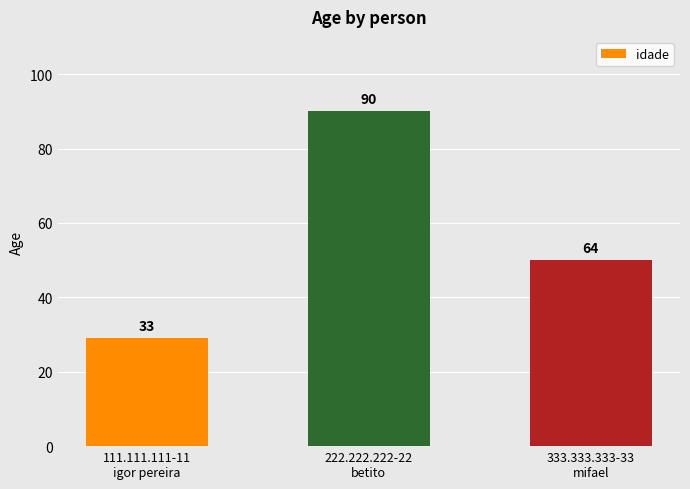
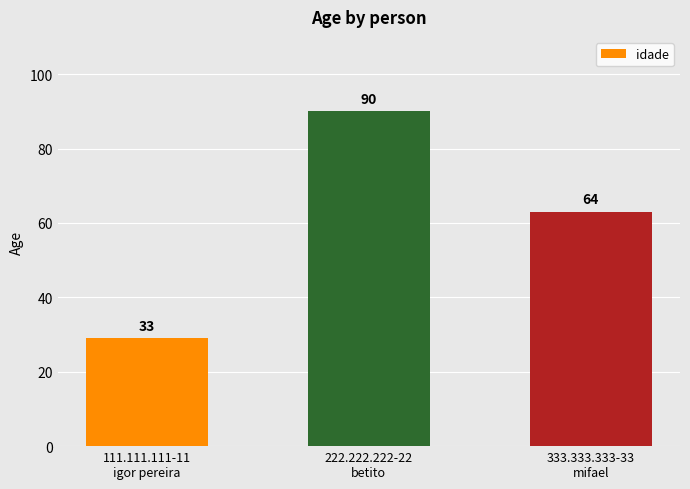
333.333.333-33 mifael: 50 -> 63
